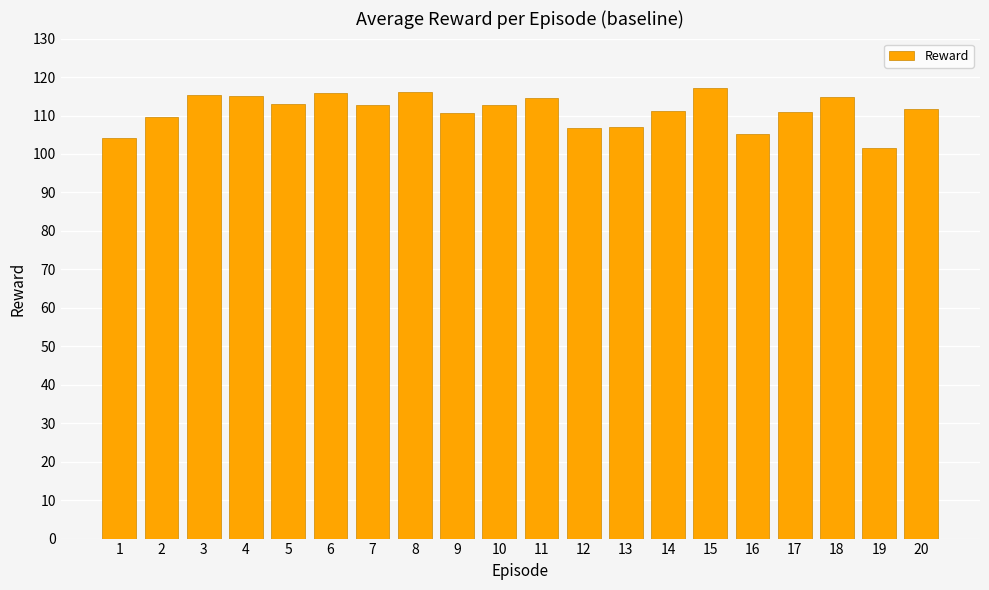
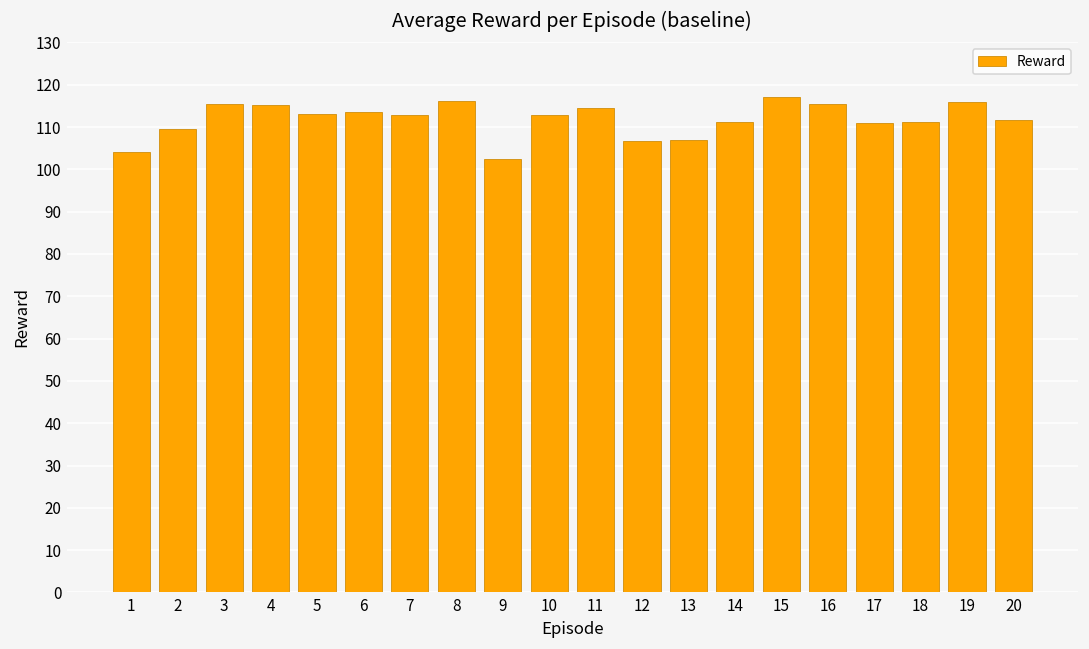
6: 116 -> 114
9: 111 -> 102
16: 105 -> 115
18: 115 -> 111
19: 102 -> 116
